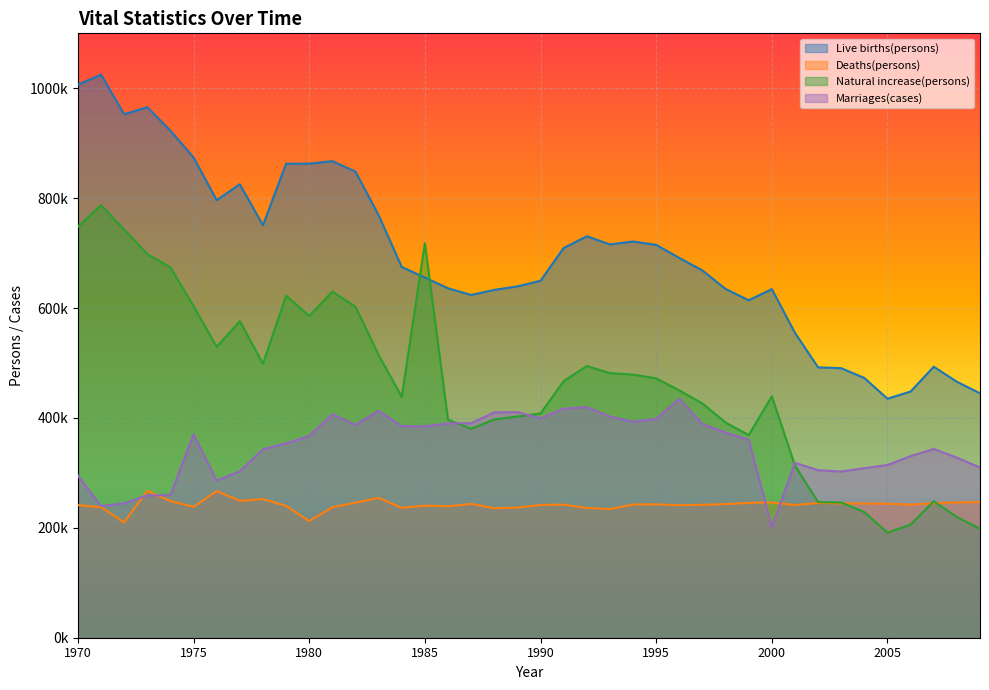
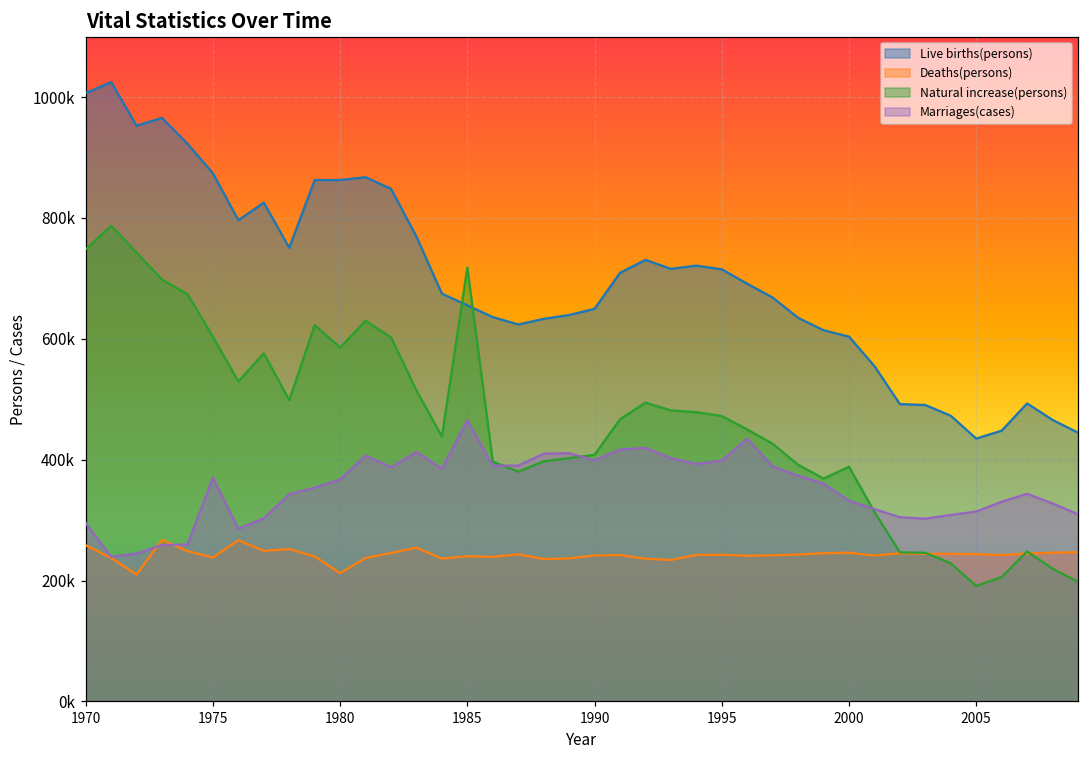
Deaths(persons), 1970: 240000 -> 260000
Marriages(cases), 1985: 380000 -> 470000
Live births(persons), 2000: 630000 -> 600000
Natural increase(persons), 2000: 440000 -> 390000
Marriages(cases), 2000: 200000 -> 330000
